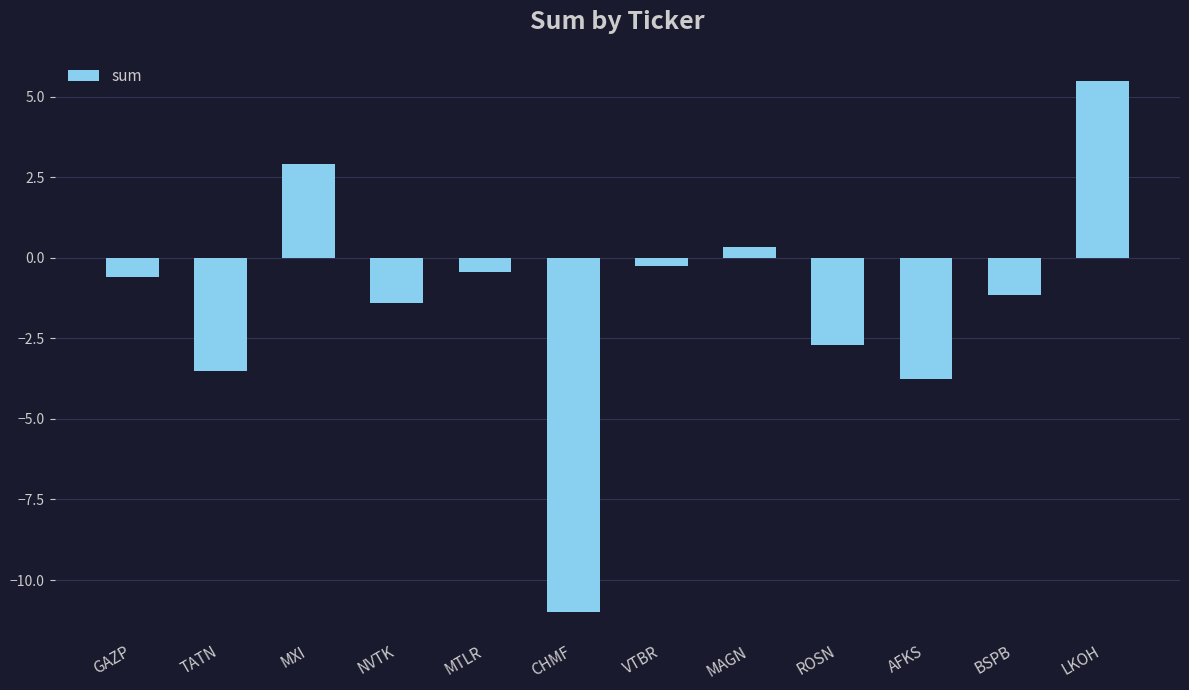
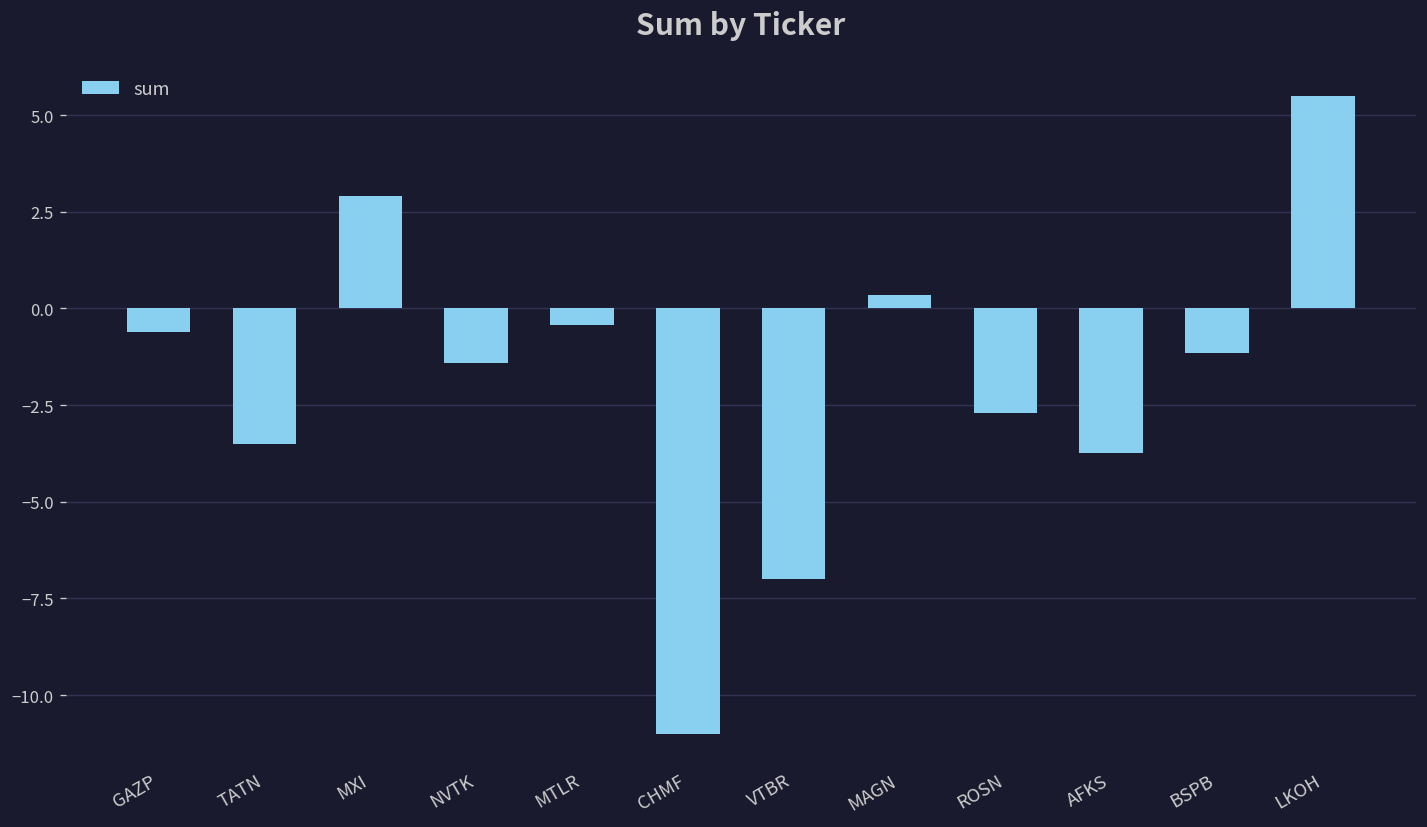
VTBR: -0.2 -> -7.0
